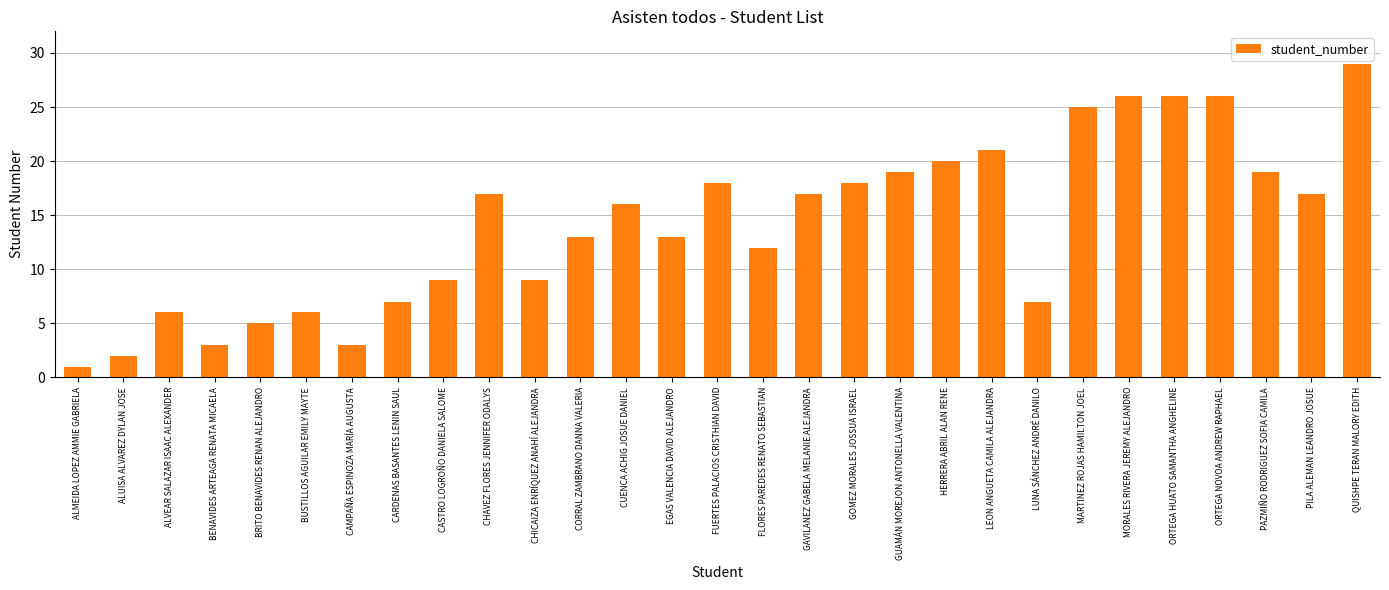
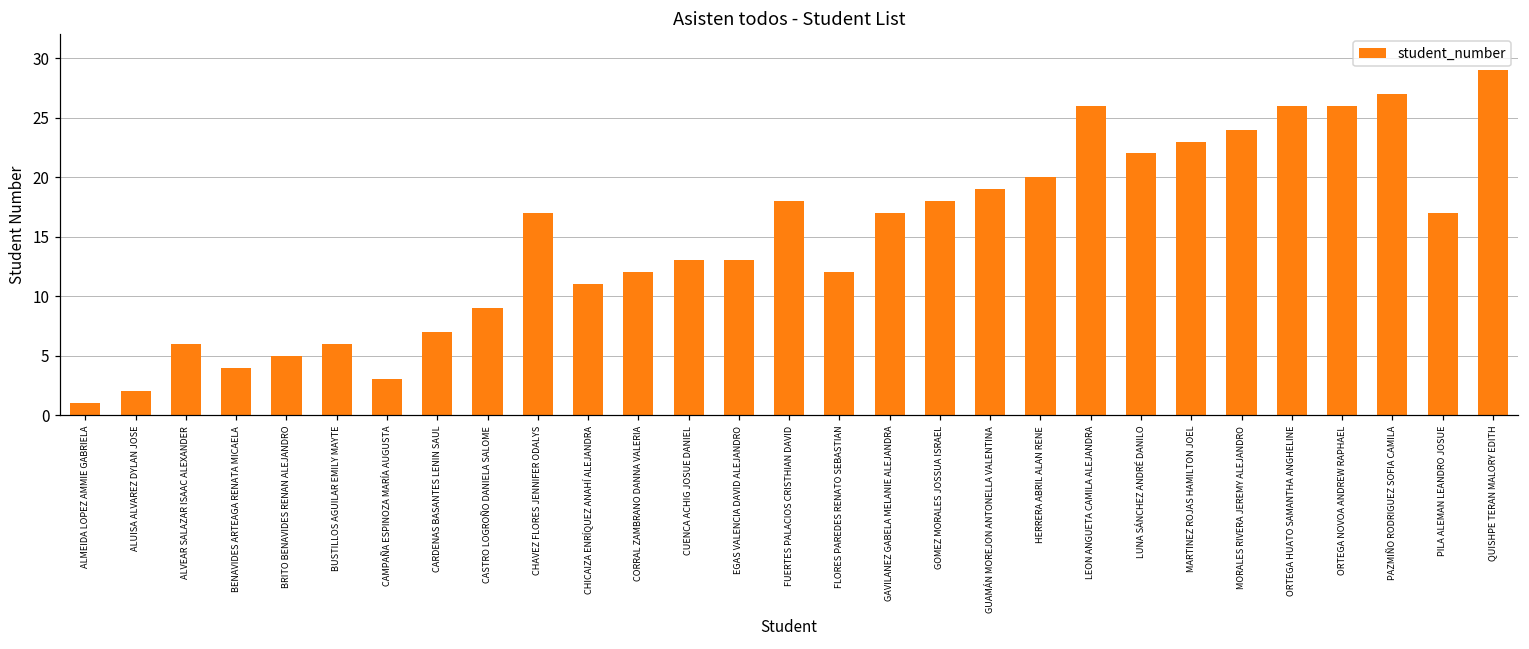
BENAVIDES ARTEAGA RENATA MICAELA: 3 -> 4
CHICAIZA ENRÍQUEZ ANAHÍ ALEJANDRA: 9 -> 11
CORRAL ZAMBRANO DANNA VALERIA: 13 -> 12
CUENCA ACHIG JOSUE DANIEL: 16 -> 13
LEON ANGUETA CAMILA ALEJANDRA: 21 -> 26
LUNA SÁNCHEZ ANDRÉ DANILO: 7 -> 22
MARTINEZ ROJAS HAMILTON JOEL: 25 -> 23
MORALES RIVERA JEREMY ALEJANDRO: 26 -> 24
PAZMIÑO RODRIGUEZ SOFIA CAMILA: 19 -> 27
